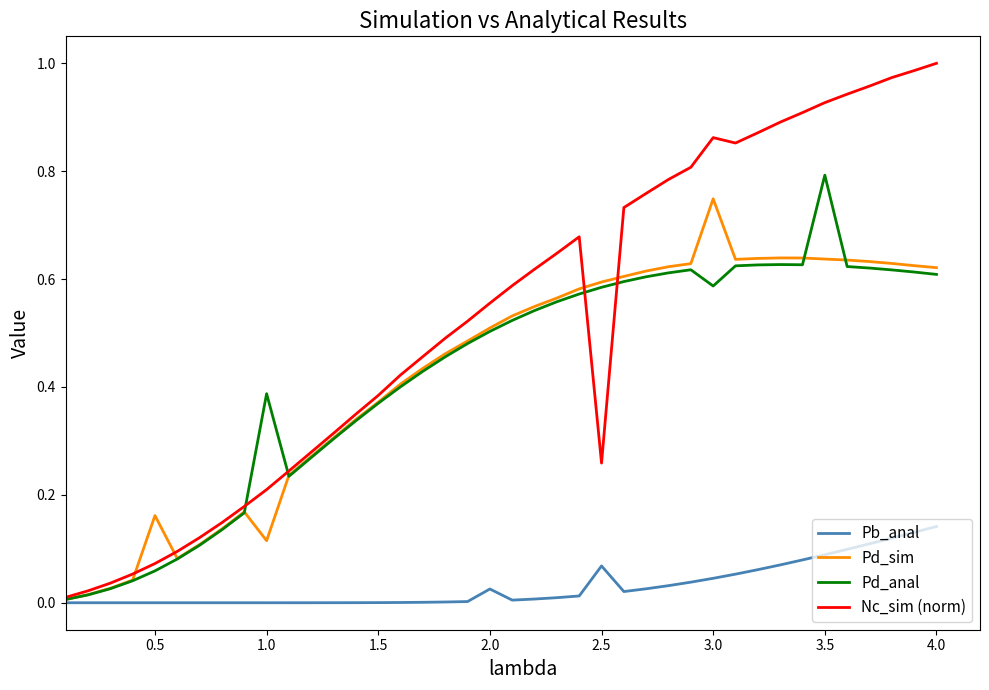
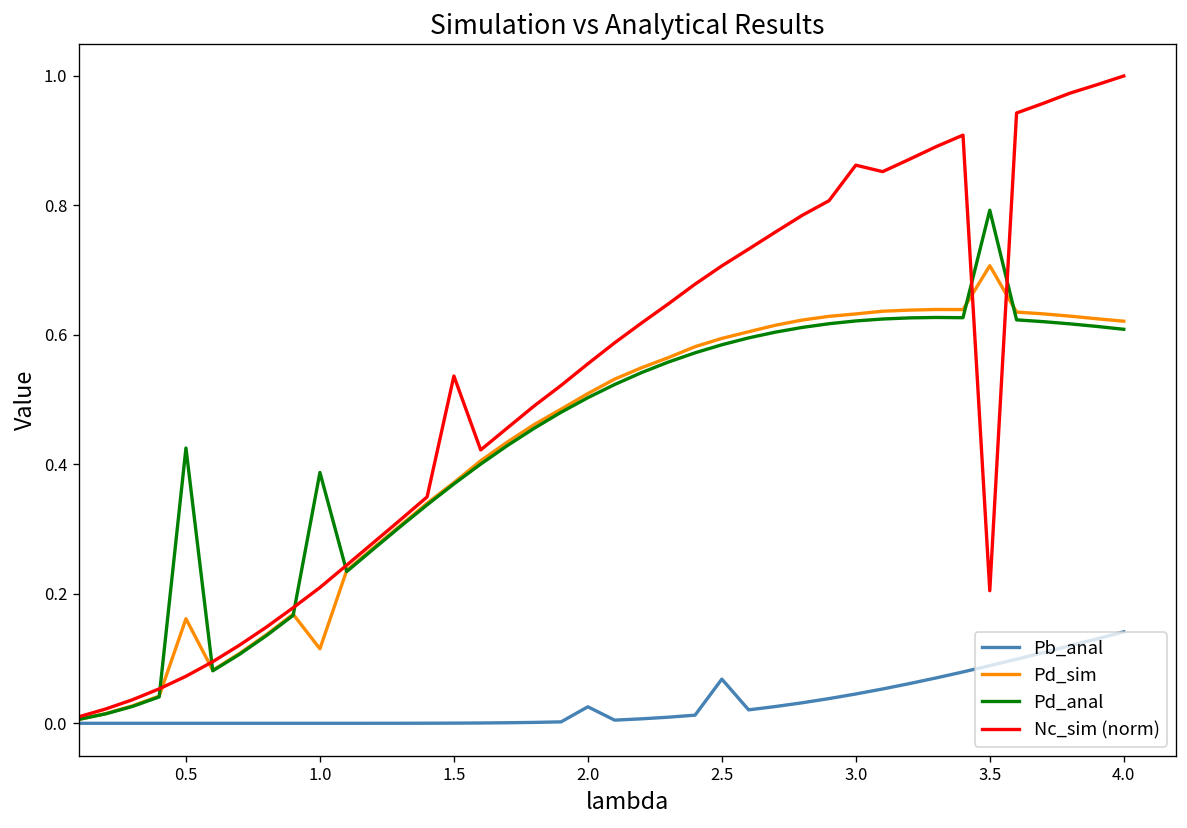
Pd_anal, 0.5: 0.06 -> 0.43
Nc_sim (norm), 1.5: 0.38 -> 0.54
Nc_sim (norm), 2.5: 0.26 -> 0.71
Pd_sim, 3.0: 0.75 -> 0.63
Pd_anal, 3.0: 0.59 -> 0.62
Pd_sim, 3.5: 0.64 -> 0.71
Nc_sim (norm), 3.5: 0.93 -> 0.20
